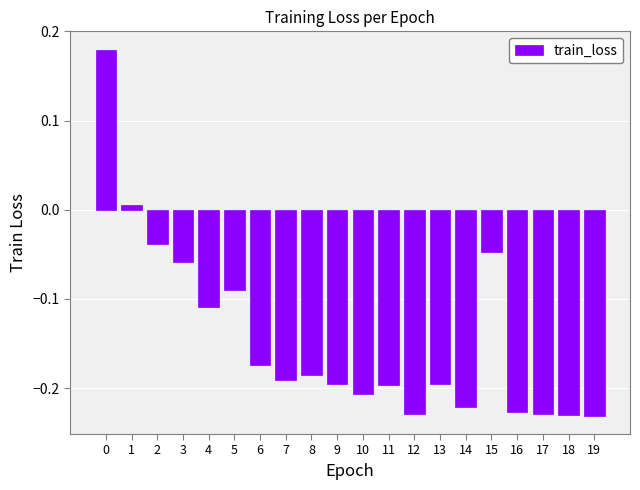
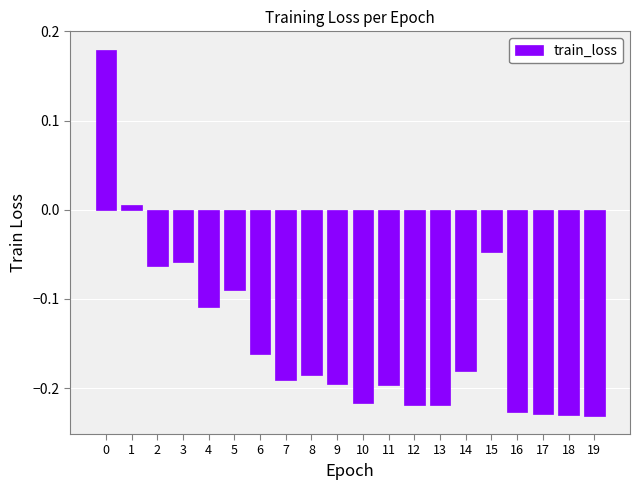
2: -0.04 -> -0.06
6: -0.17 -> -0.16
10: -0.21 -> -0.22
12: -0.23 -> -0.22
13: -0.20 -> -0.22
14: -0.22 -> -0.18
